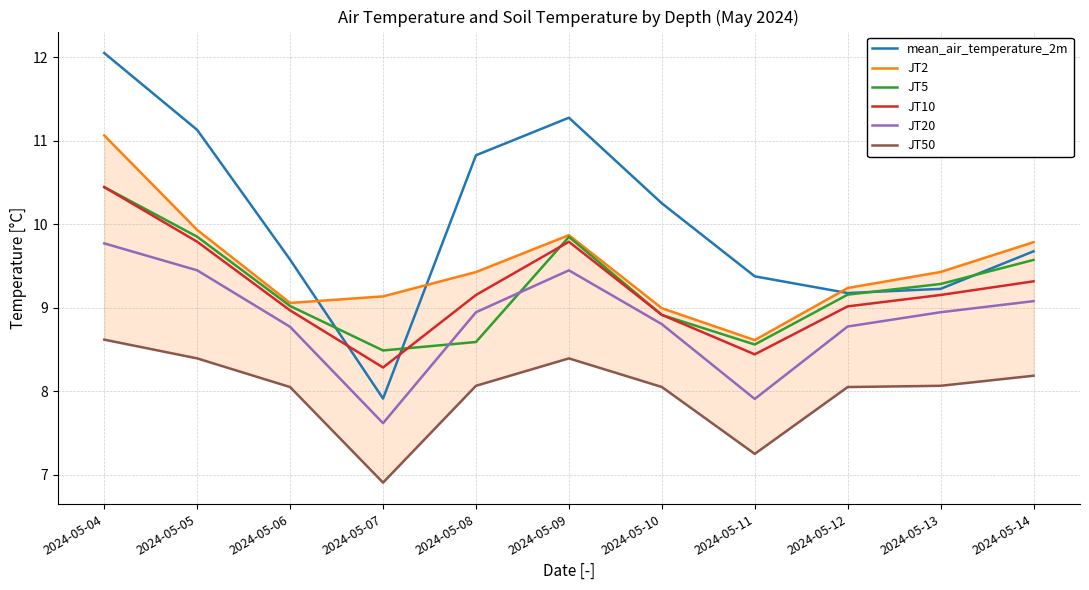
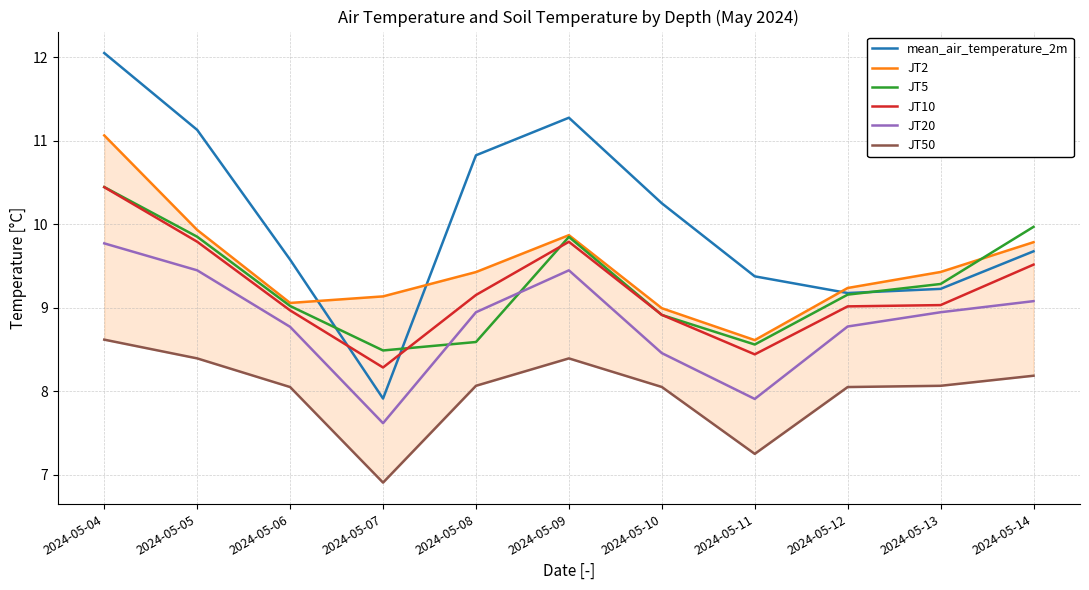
JT20, 2024-05-10: 8.8 -> 8.5
JT10, 2024-05-13: 9.2 -> 9.0
JT5, 2024-05-14: 9.6 -> 10.0
JT10, 2024-05-14: 9.3 -> 9.5
